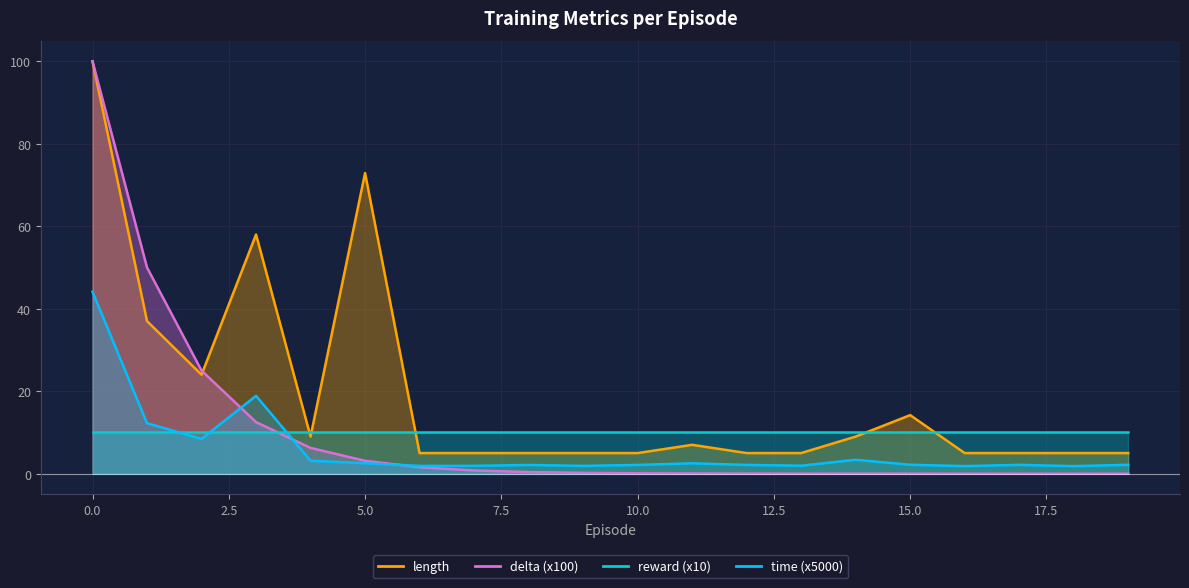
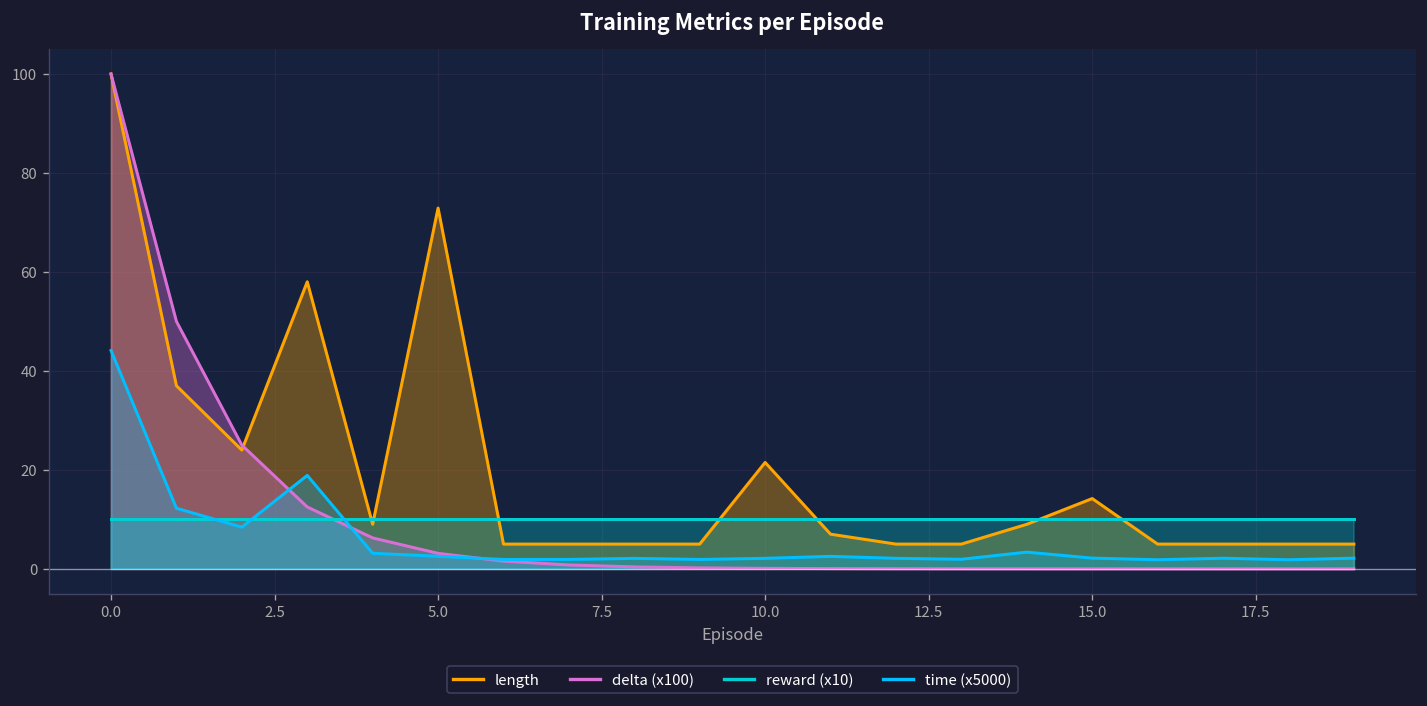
length, 10.0: 5 -> 22
